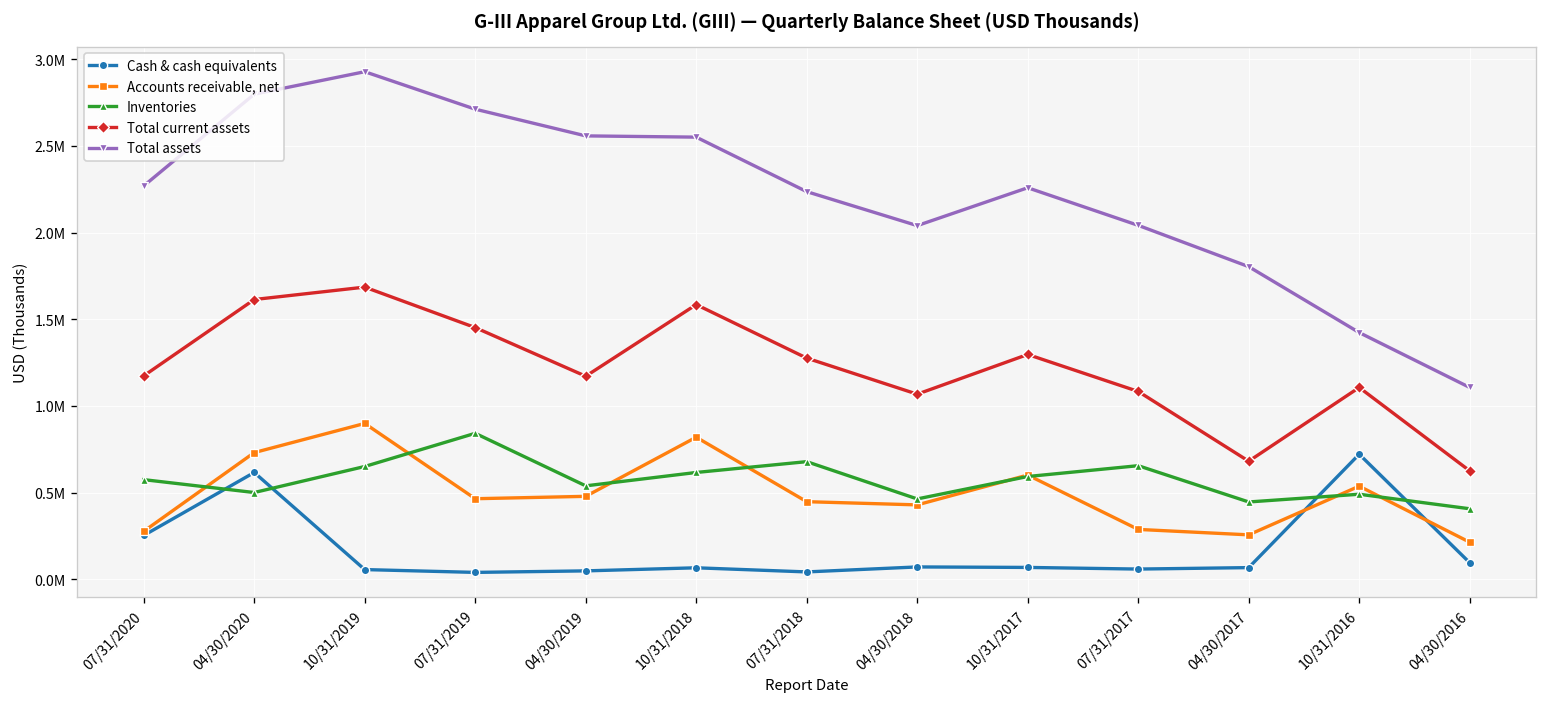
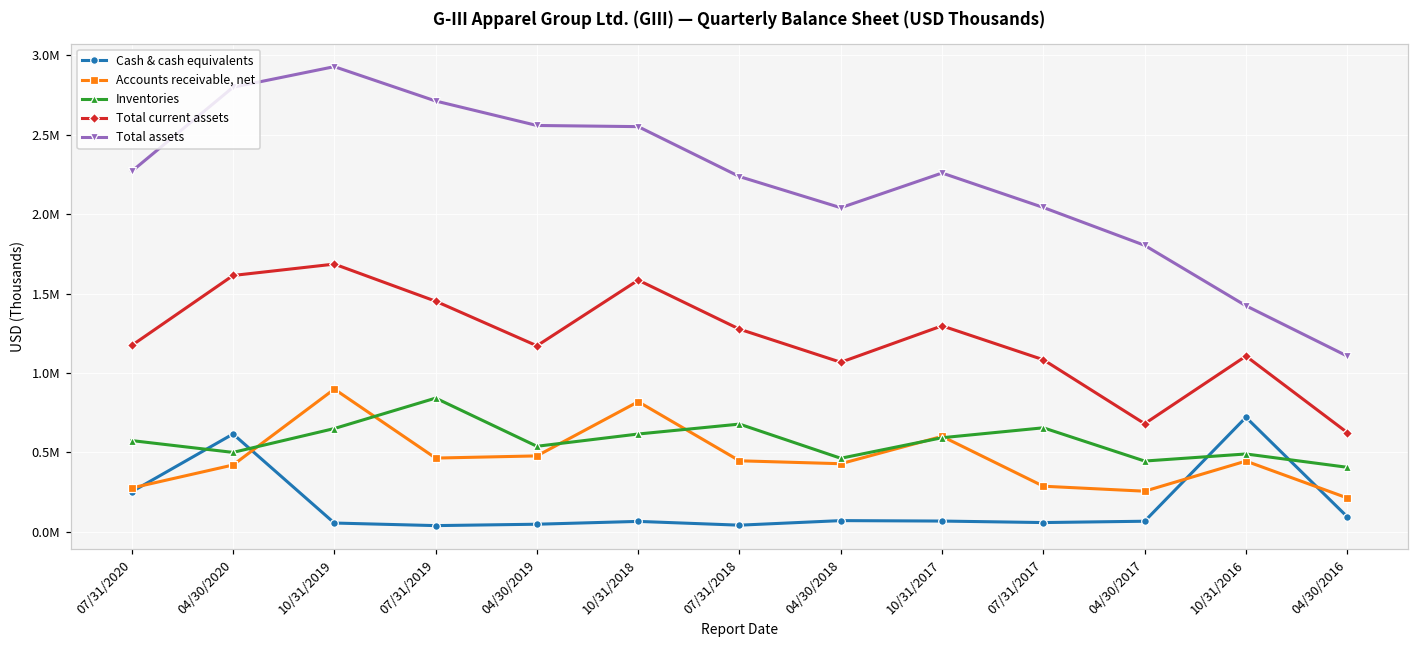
Accounts receivable, net, 04/30/2020: 730000 -> 420000
Accounts receivable, net, 10/31/2016: 540000 -> 450000
